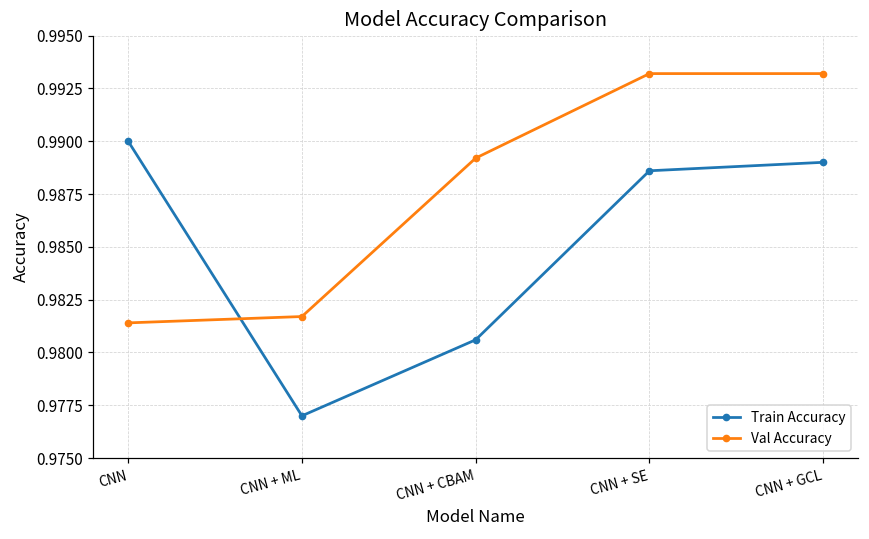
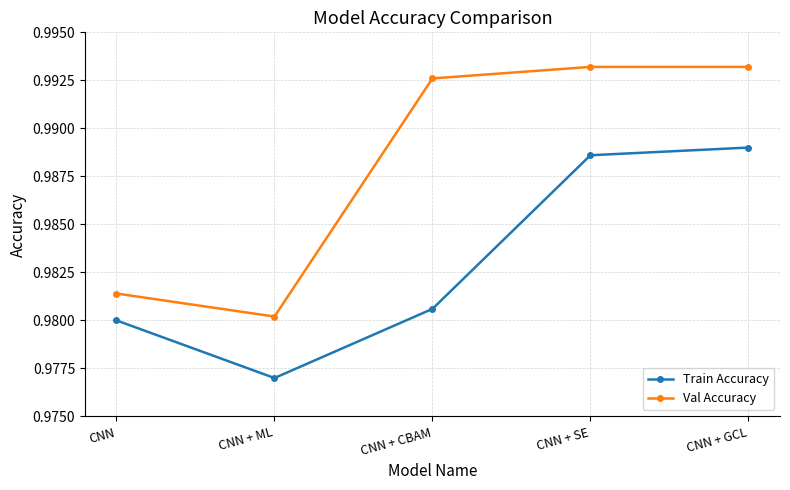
Train Accuracy, CNN: 0.99 -> 0.98
Val Accuracy, CNN + ML: 0.9817 -> 0.9802
Val Accuracy, CNN + CBAM: 0.9892 -> 0.9926
